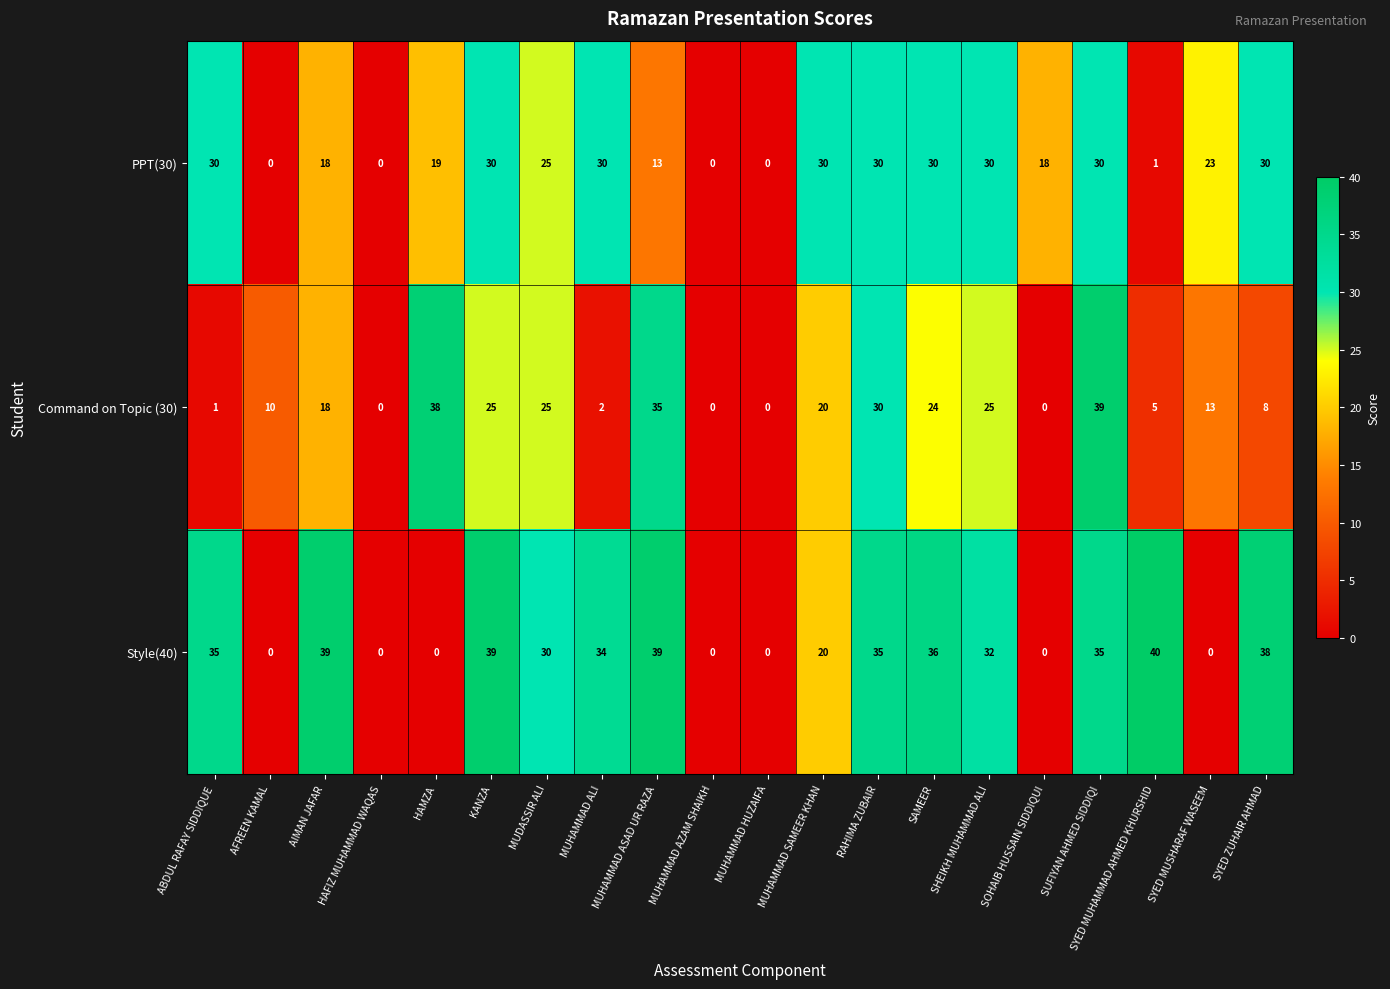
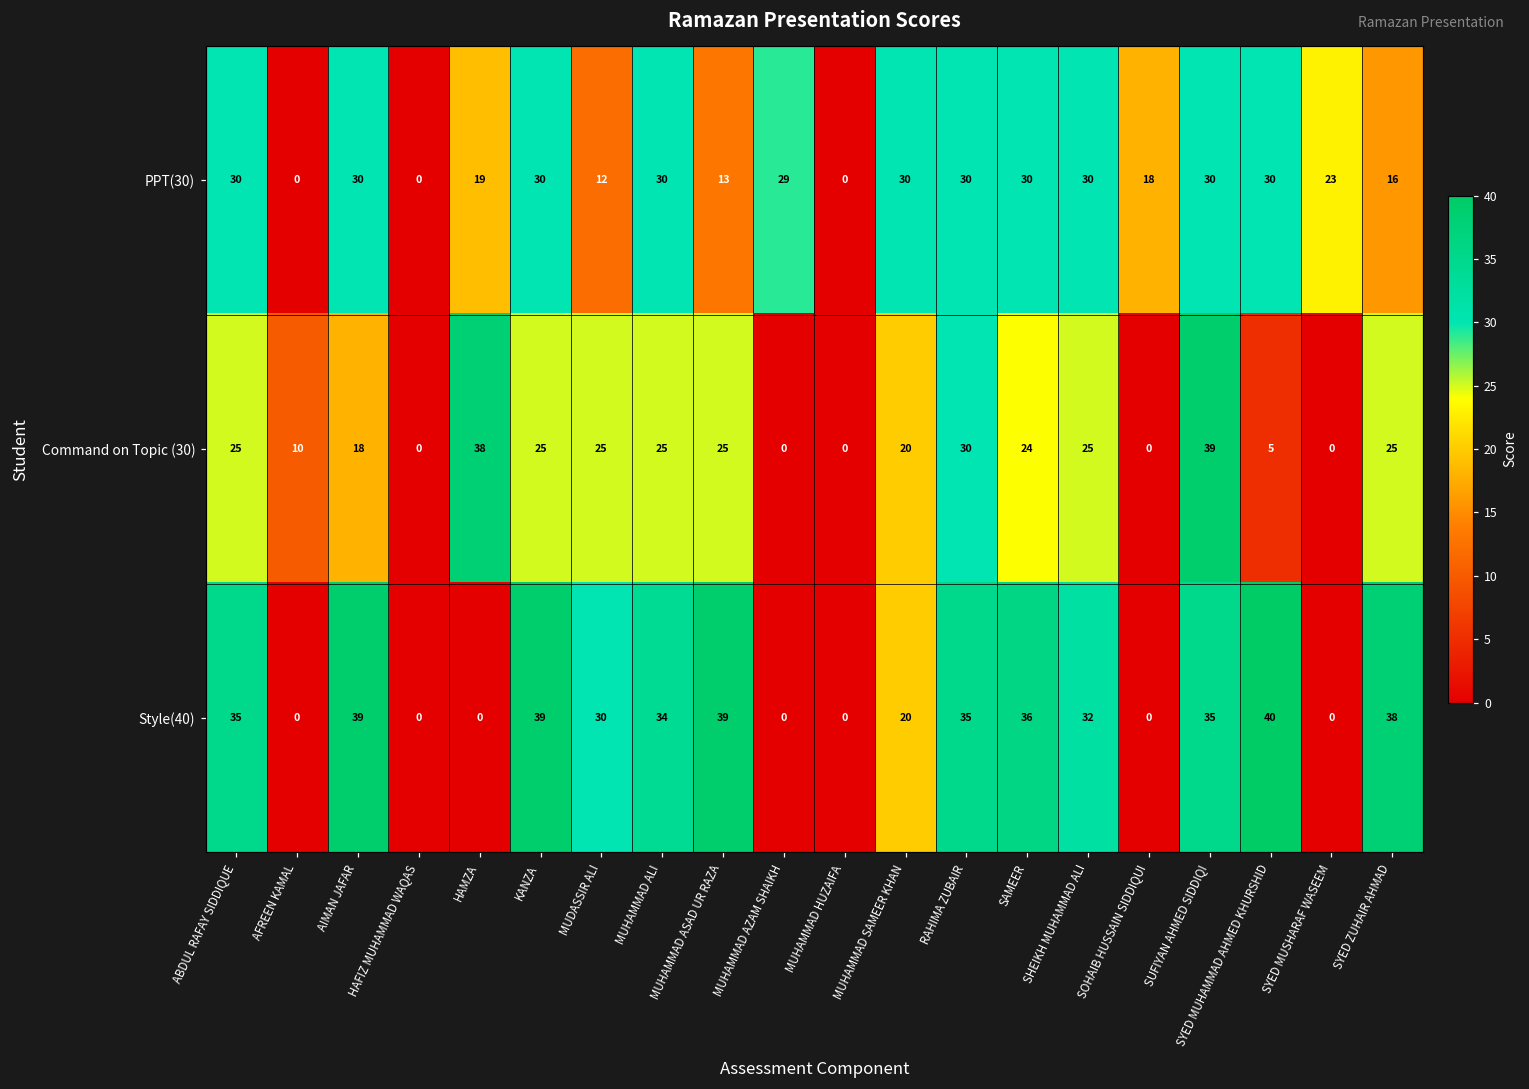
PPT(30), AIMAN JAFAR: 18 -> 30
PPT(30), MUDASSIR ALI: 25 -> 12
PPT(30), MUHAMMAD AZAM SHAIKH: 0 -> 29
PPT(30), SYED MUHAMMAD AHMED KHURSHID: 1 -> 30
PPT(30), SYED ZUHAIR AHMAD: 30 -> 16
Command on Topic (30), ABDUL RAFAY SIDDIQUE: 1 -> 25
Command on Topic (30), MUHAMMAD ALI: 2 -> 25
Command on Topic (30), MUHAMMAD ASAD UR RAZA: 35 -> 25
Command on Topic (30), SYED MUSHARAF WASEEM: 13 -> 0
Command on Topic (30), SYED ZUHAIR AHMAD: 8 -> 25
